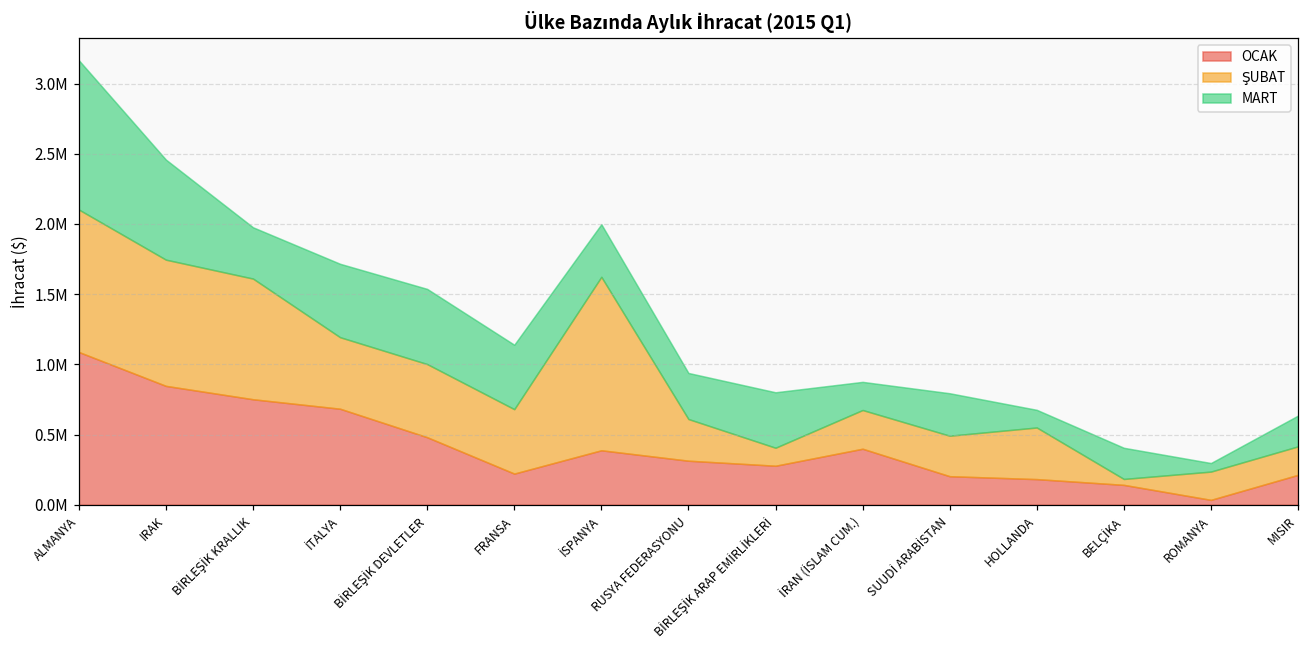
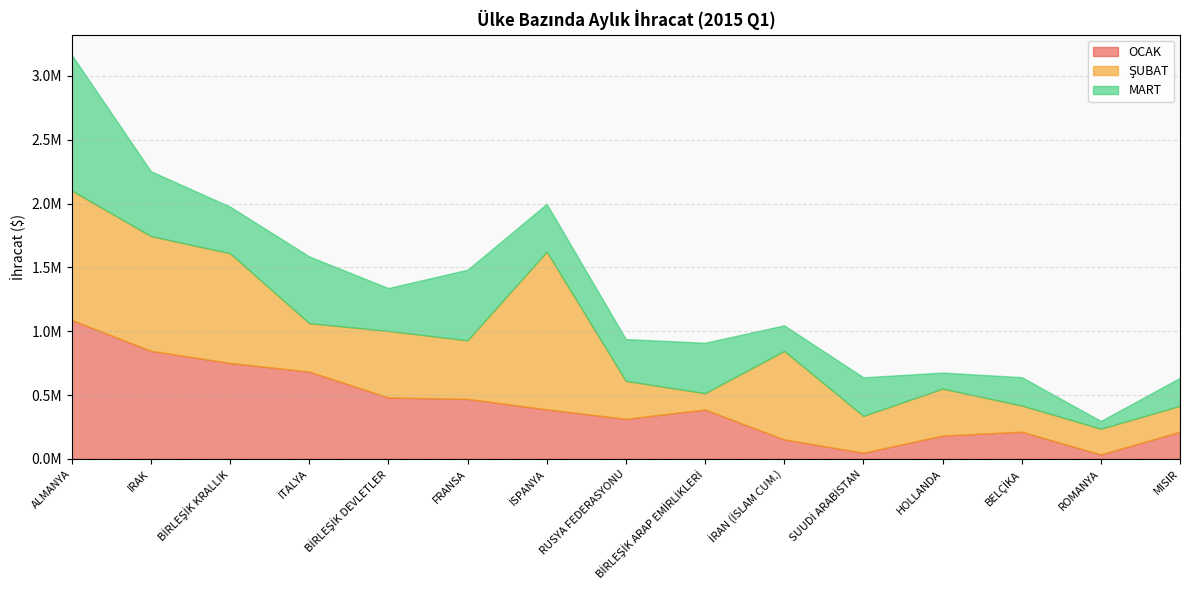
MART, IRAK: 710000 -> 510000
ŞUBAT, İTALYA: 510000 -> 380000
MART, BİRLEŞİK DEVLETLER: 540000 -> 340000
OCAK, FRANSA: 220000 -> 470000
MART, FRANSA: 460000 -> 550000
OCAK, BİRLEŞİK ARAP EMİRLİKLERİ: 280000 -> 390000
OCAK, İRAN (İSLAM CUM.): 400000 -> 150000
ŞUBAT, İRAN (İSLAM CUM.): 280000 -> 690000
OCAK, SUUDİ ARABİSTAN: 200000 -> 50000
OCAK, BELÇİKA: 140000 -> 210000
ŞUBAT, BELÇİKA: 40000 -> 210000
